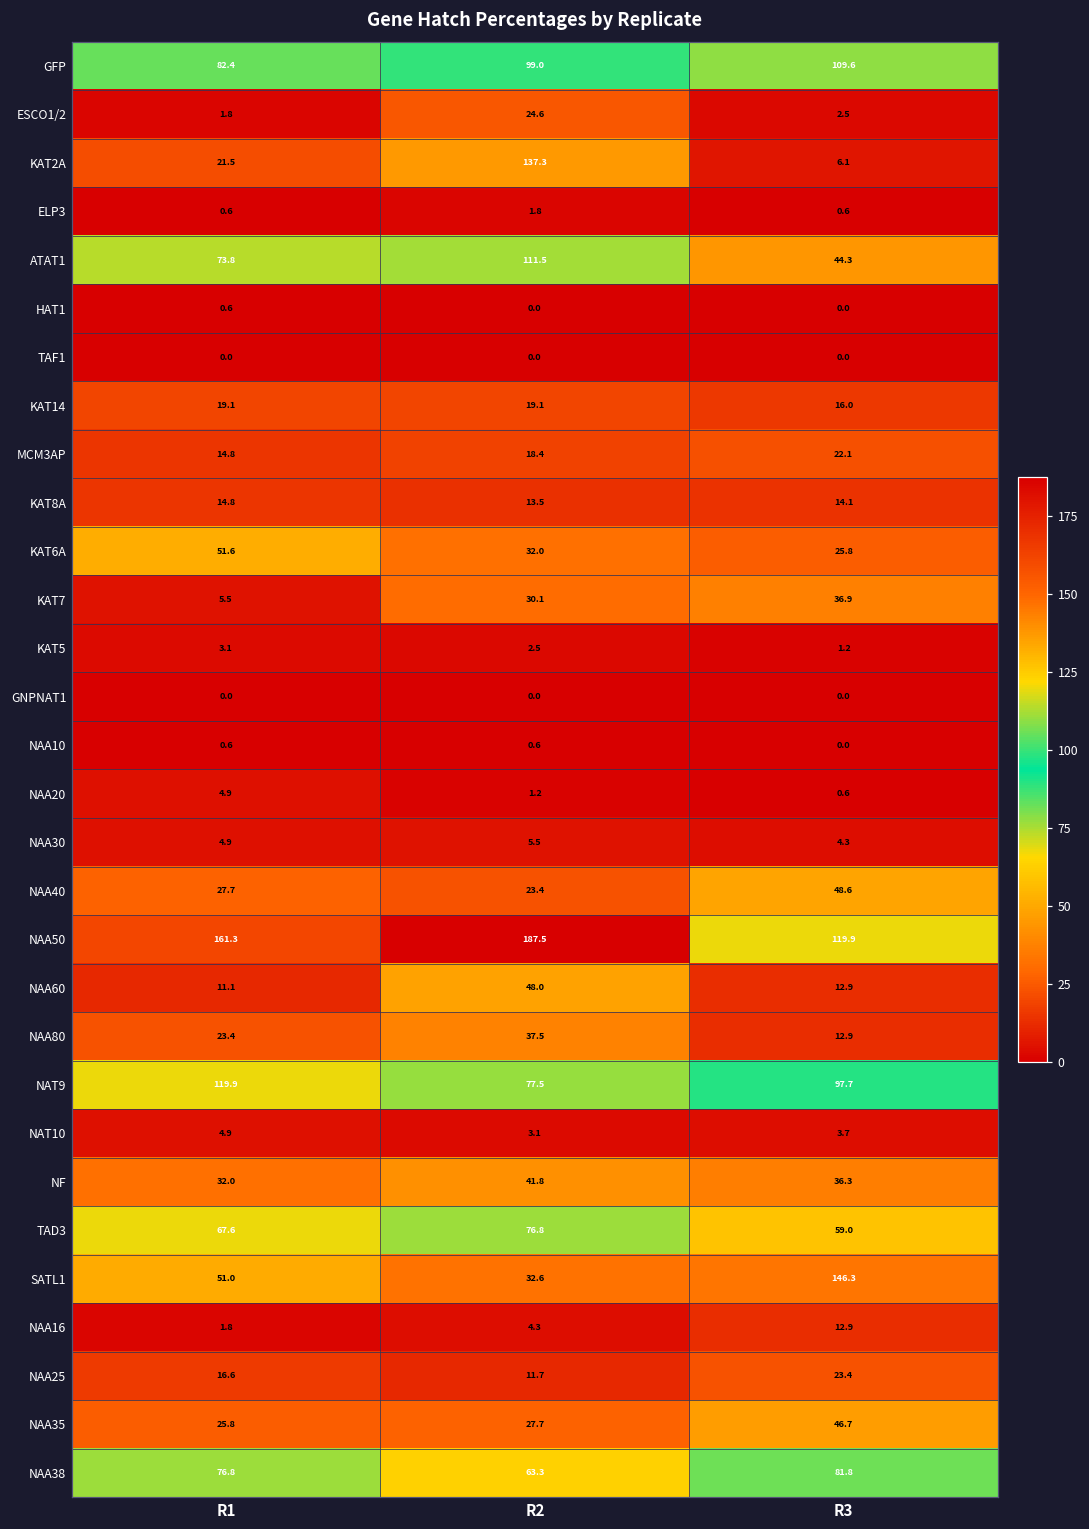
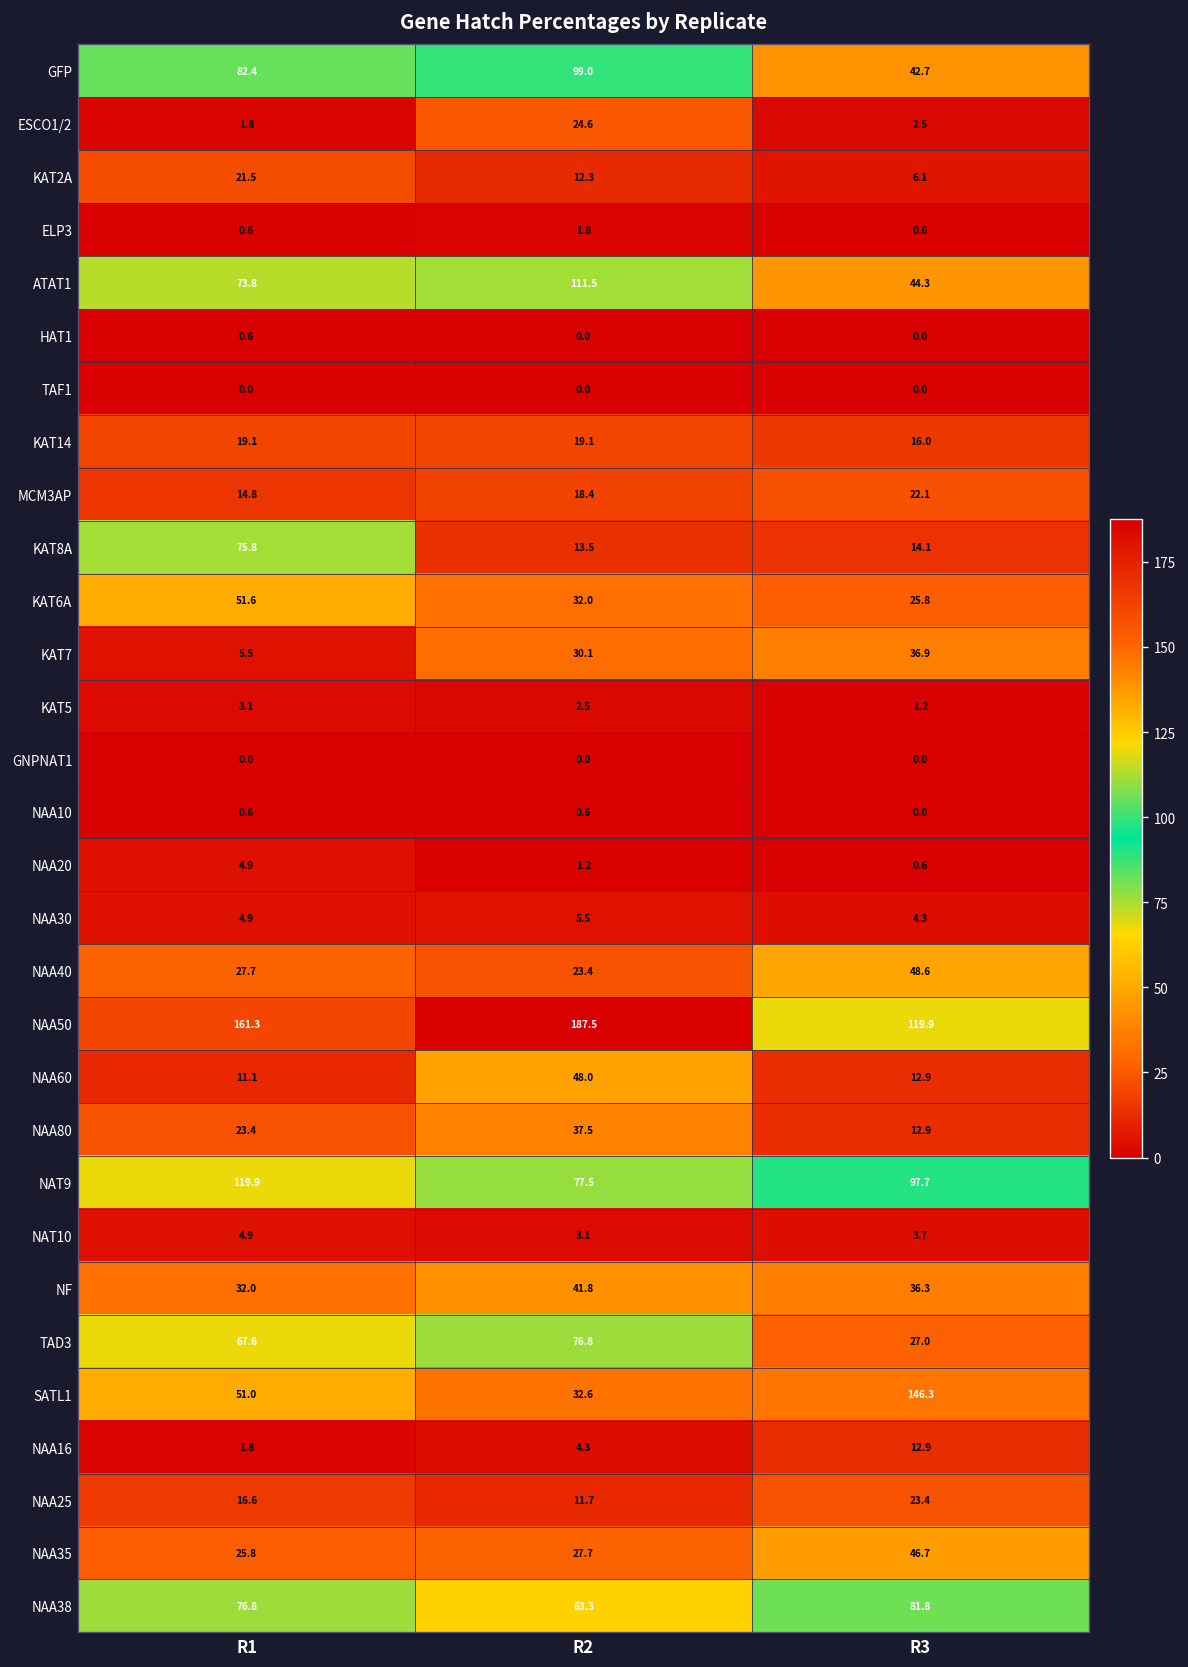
GFP, R3: 109.6 -> 42.7
KAT2A, R2: 137.3 -> 12.3
KAT8A, R1: 14.8 -> 75.8
TAD3, R3: 59.0 -> 27.0
